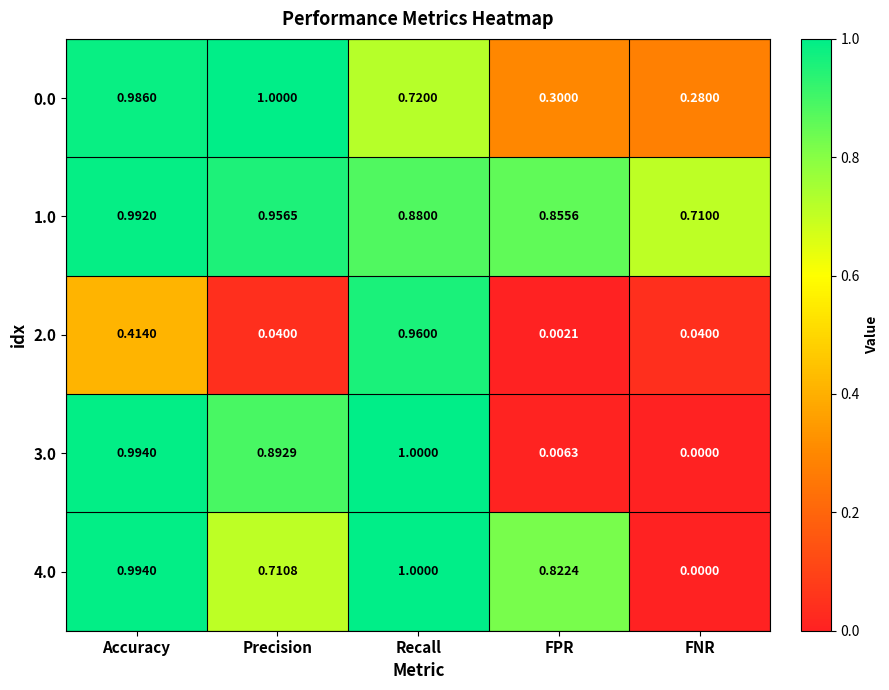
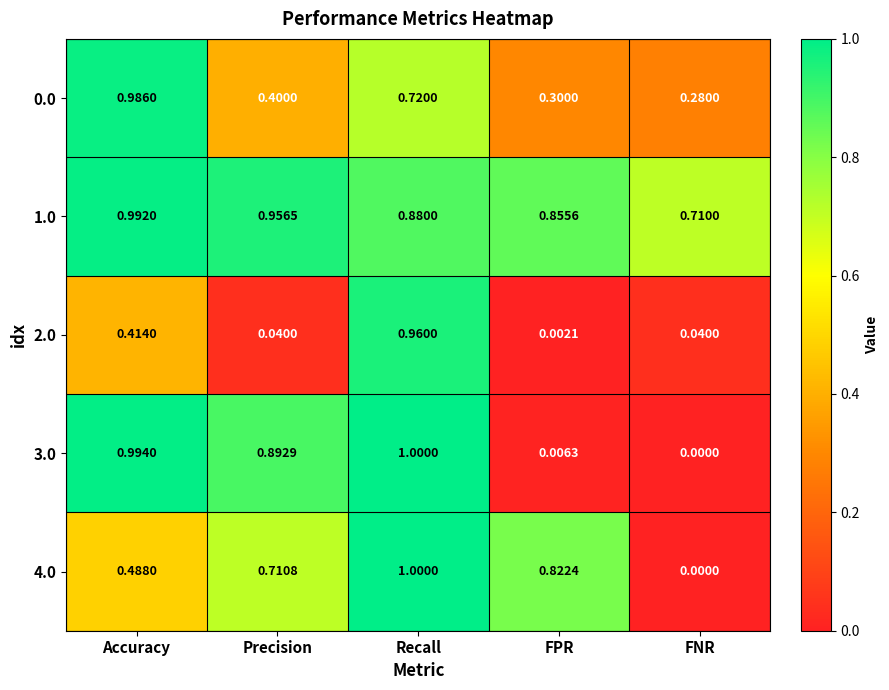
0.0, Precision: 1.0000 -> 0.4000
4.0, Accuracy: 0.9940 -> 0.4880
